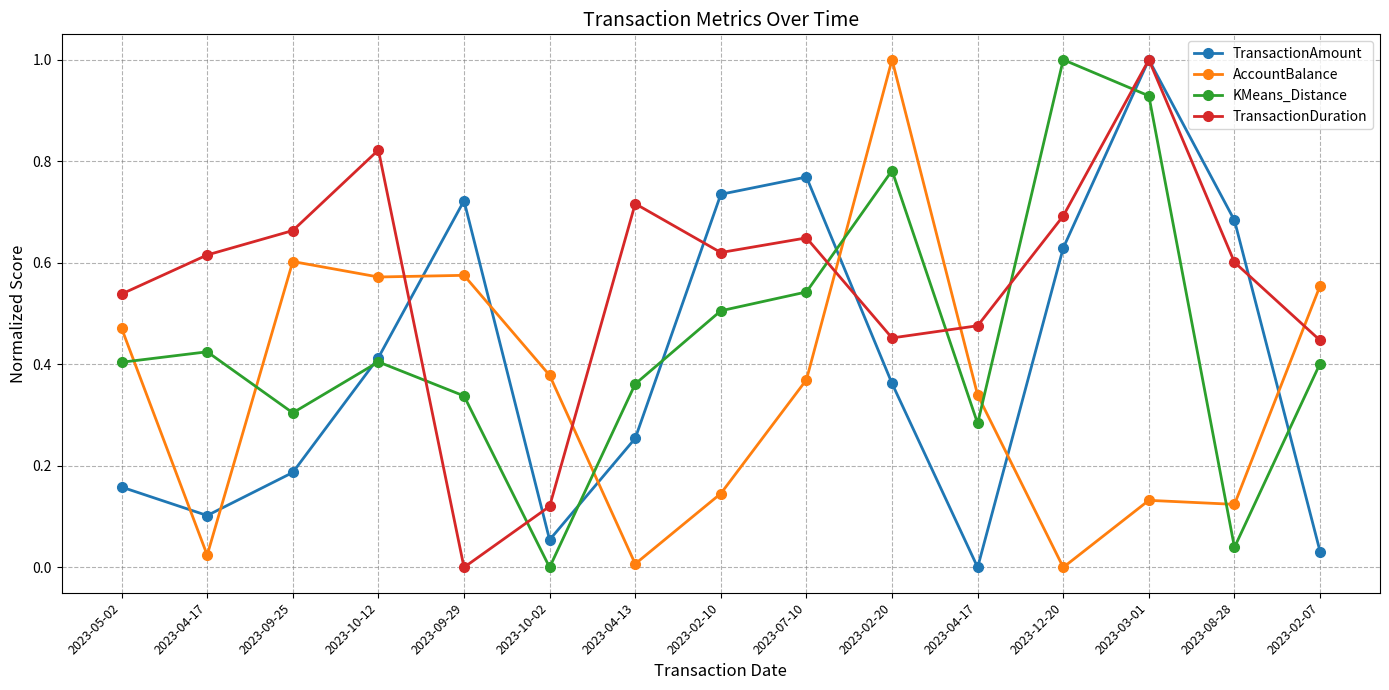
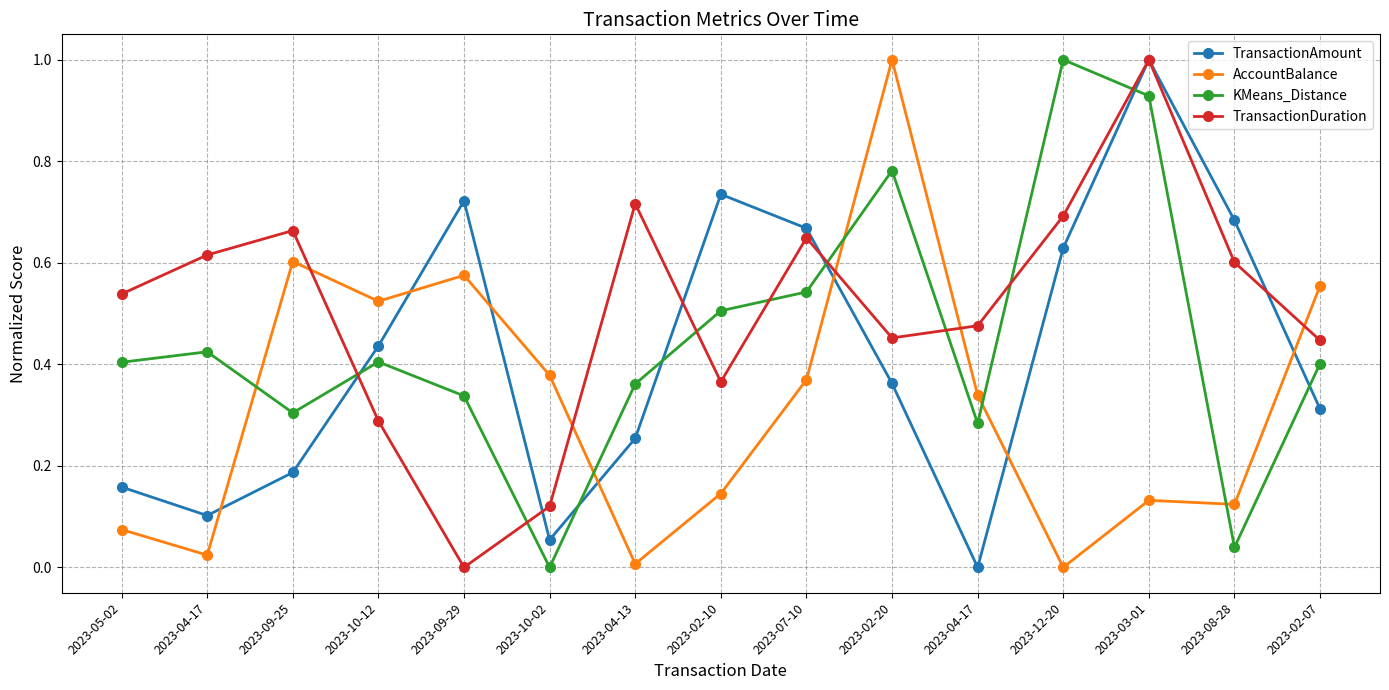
AccountBalance, 2023-05-02: 0.47 -> 0.07
TransactionAmount, 2023-10-12: 0.41 -> 0.44
AccountBalance, 2023-10-12: 0.57 -> 0.52
TransactionDuration, 2023-10-12: 0.82 -> 0.29
TransactionDuration, 2023-02-10: 0.62 -> 0.37
TransactionAmount, 2023-07-10: 0.77 -> 0.67
TransactionAmount, 2023-02-07: 0.03 -> 0.31
